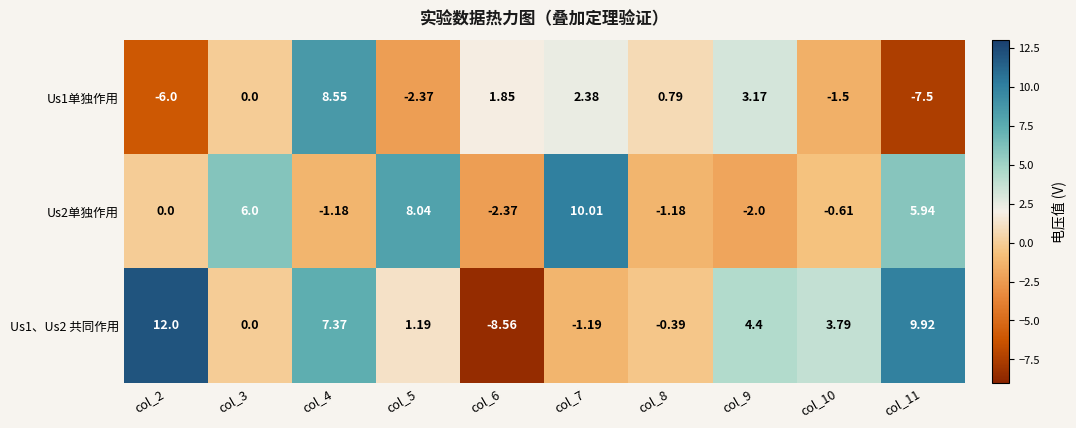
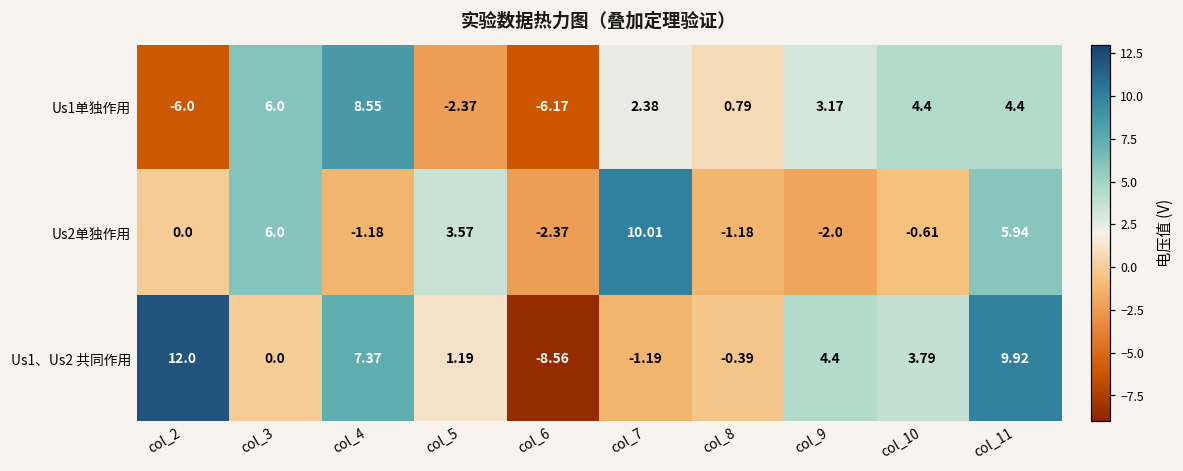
Us1单独作用, col_3: 0.0 -> 6.0
Us1单独作用, col_6: 1.85 -> -6.17
Us1单独作用, col_10: -1.5 -> 4.4
Us1单独作用, col_11: -7.5 -> 4.4
Us2单独作用, col_5: 8.04 -> 3.57
